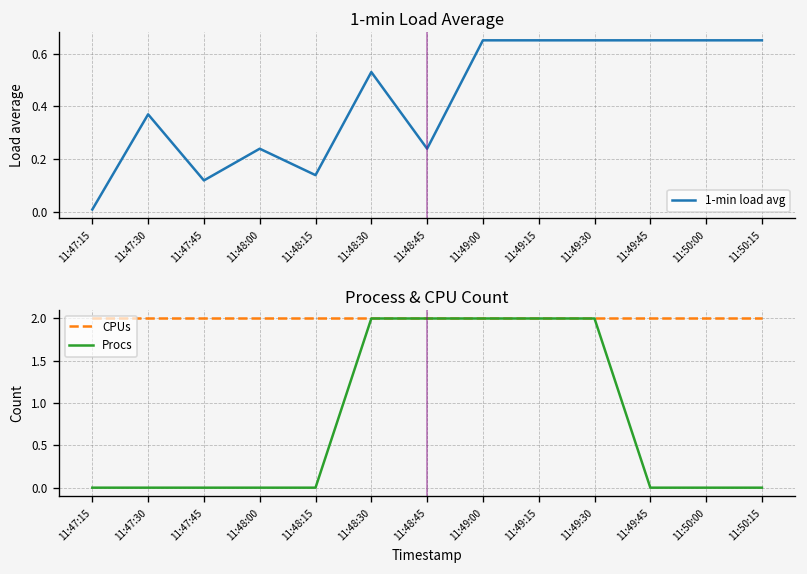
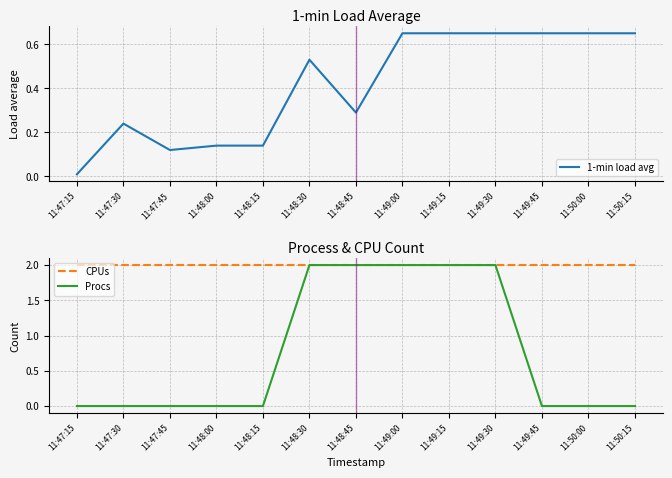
1-min Load Average, 11:47:30: 0.37 -> 0.24
1-min Load Average, 11:48:00: 0.24 -> 0.14
1-min Load Average, 11:48:45: 0.24 -> 0.29
